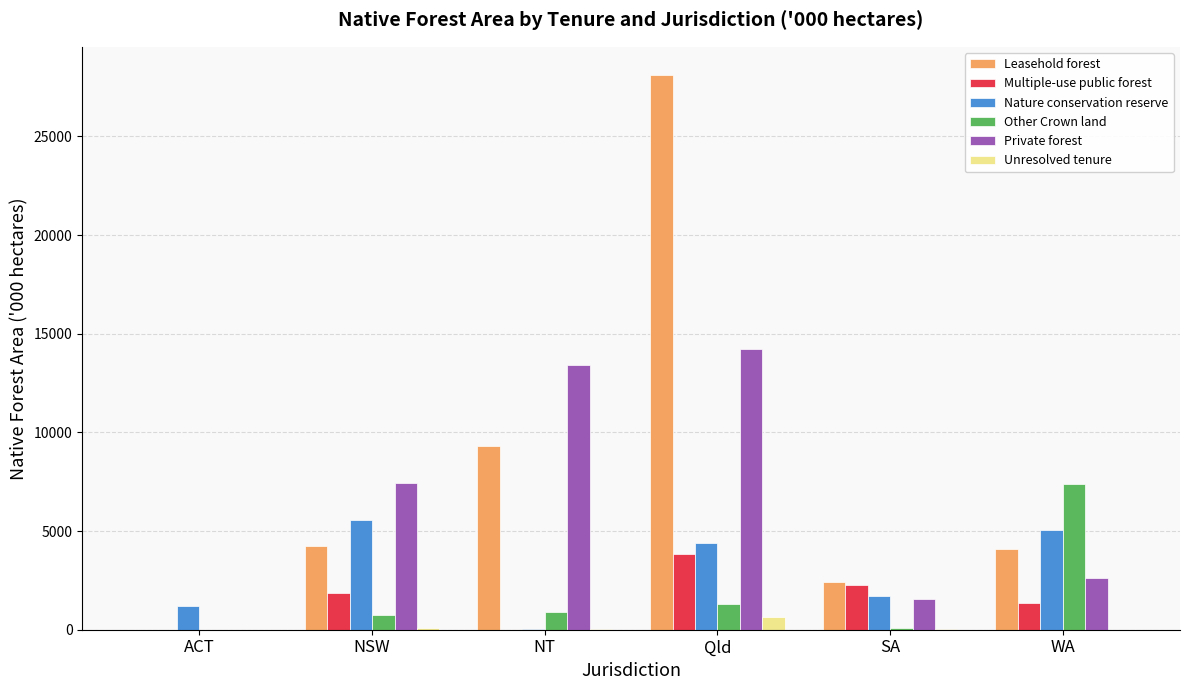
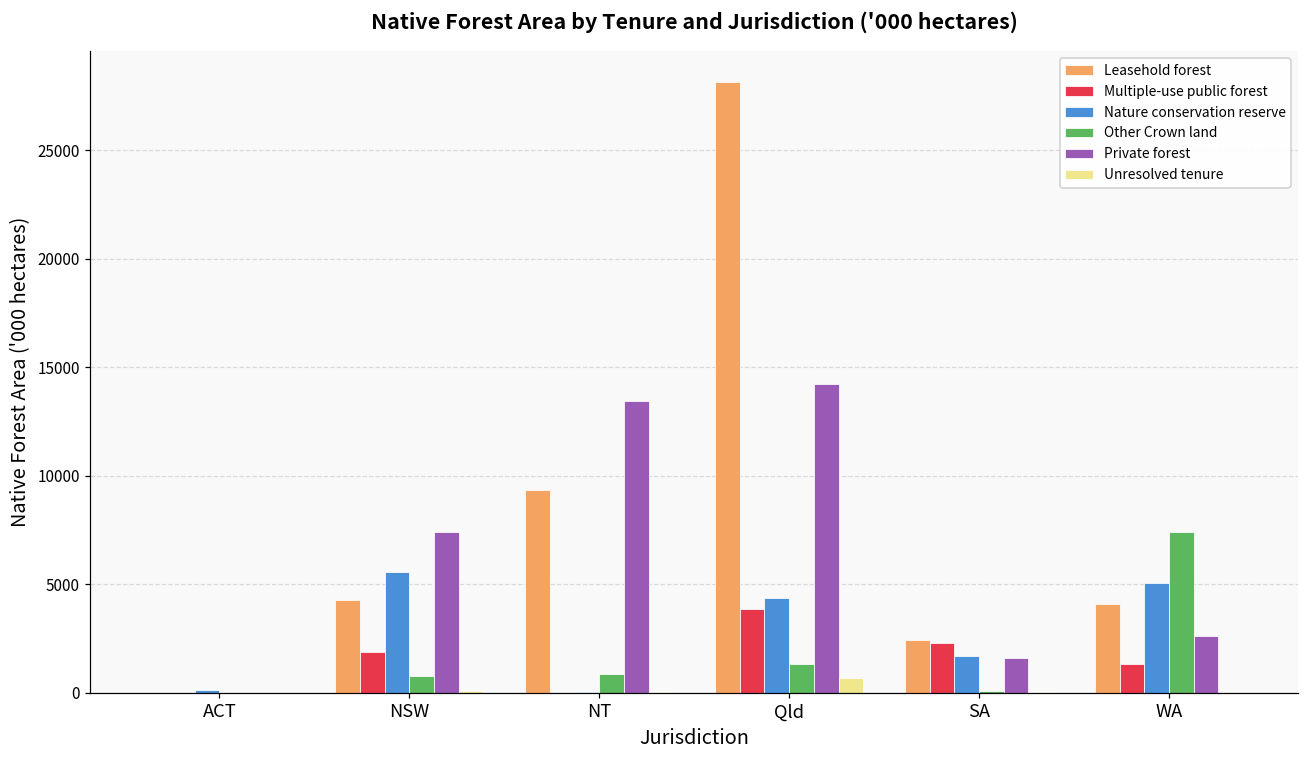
Nature conservation reserve, ACT: 1200 -> 100
